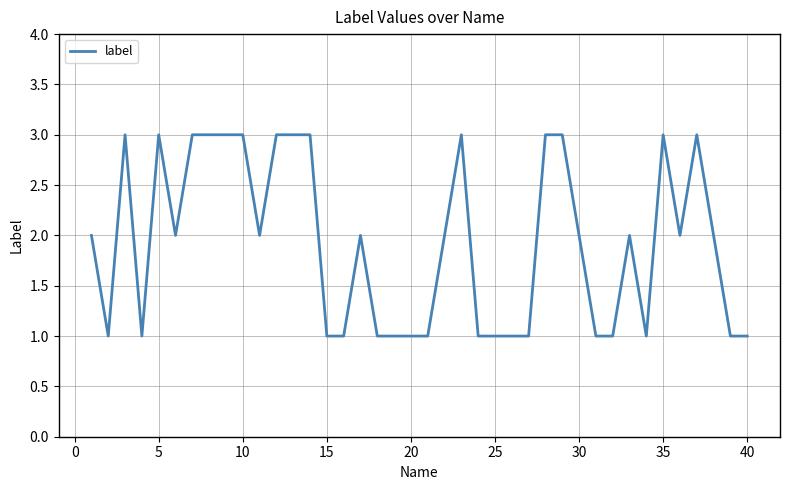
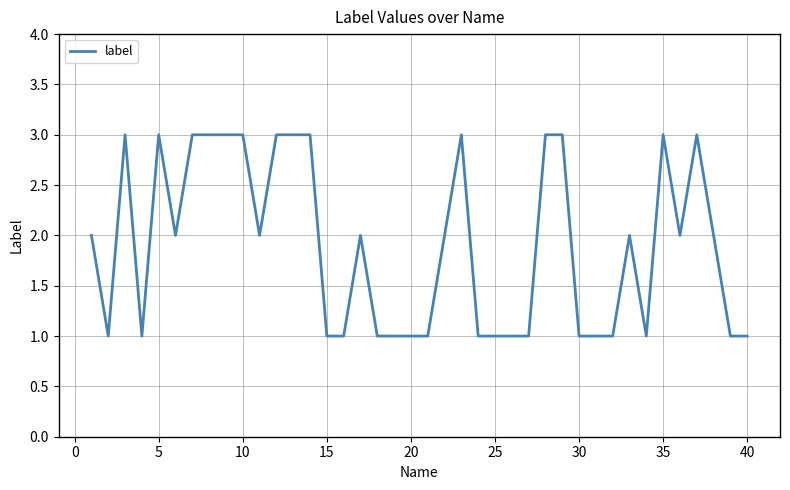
30: 2 -> 1
